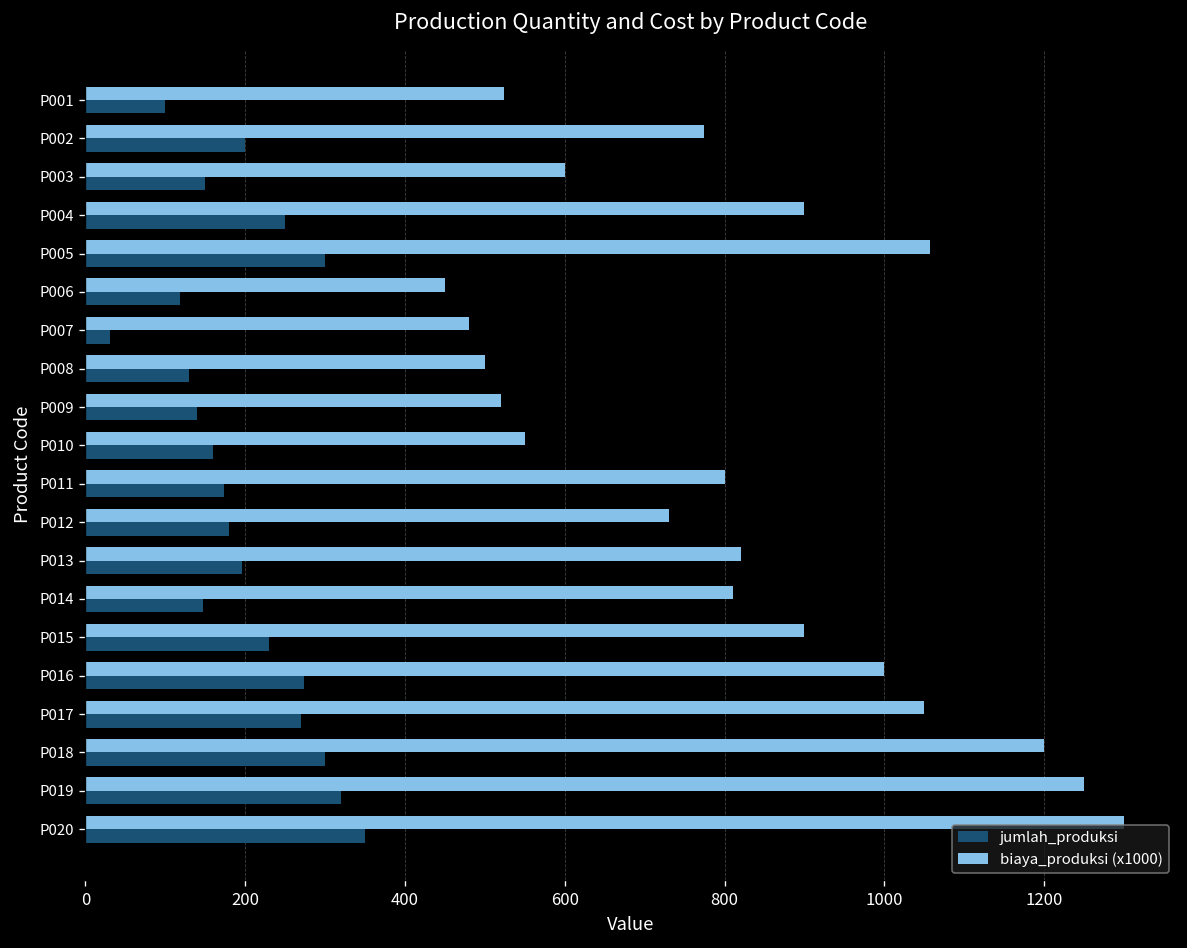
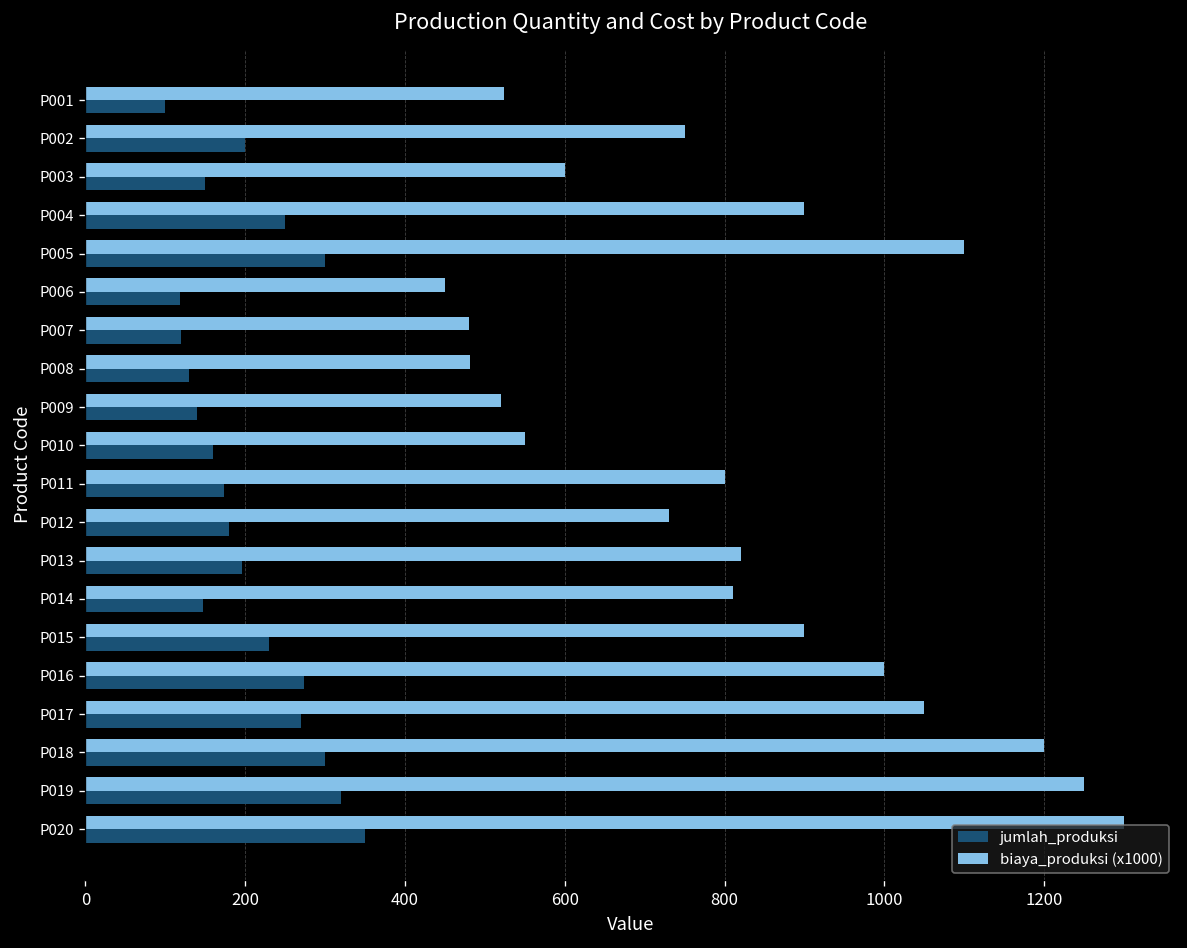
biaya_produksi (x1000), P002: 770 -> 750
biaya_produksi (x1000), P005: 1060 -> 1100
jumlah_produksi, P007: 30 -> 120
biaya_produksi (x1000), P008: 500 -> 480
